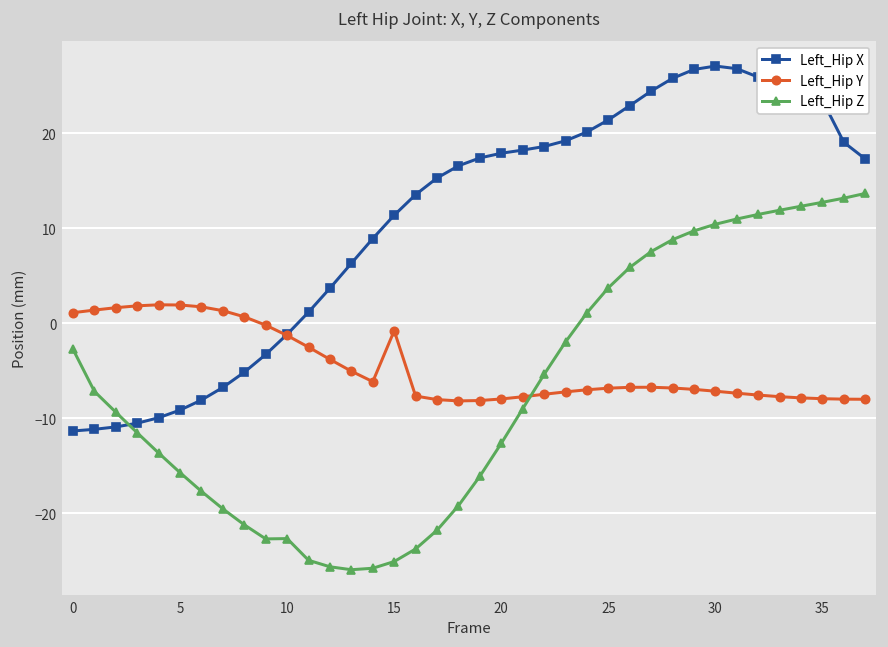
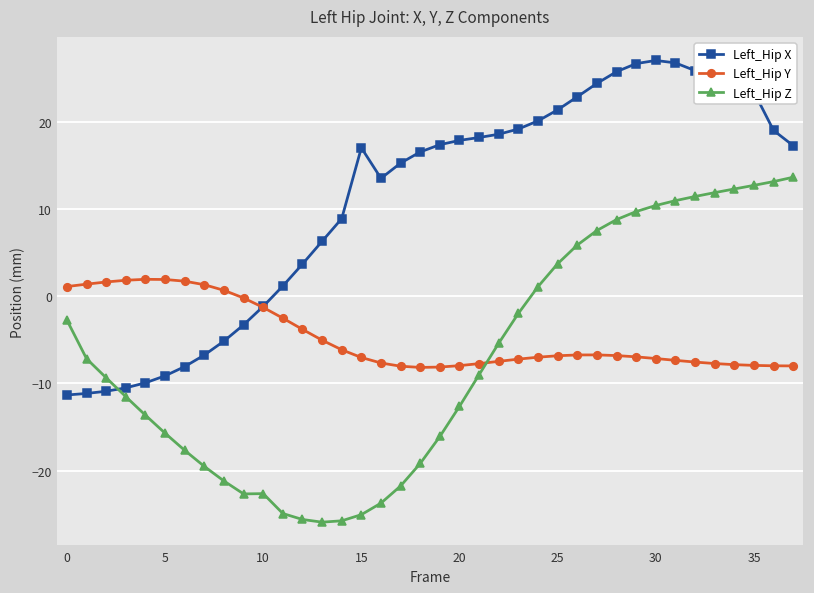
Left_Hip X, 15: 11 -> 17
Left_Hip Y, 15: -1 -> -7
